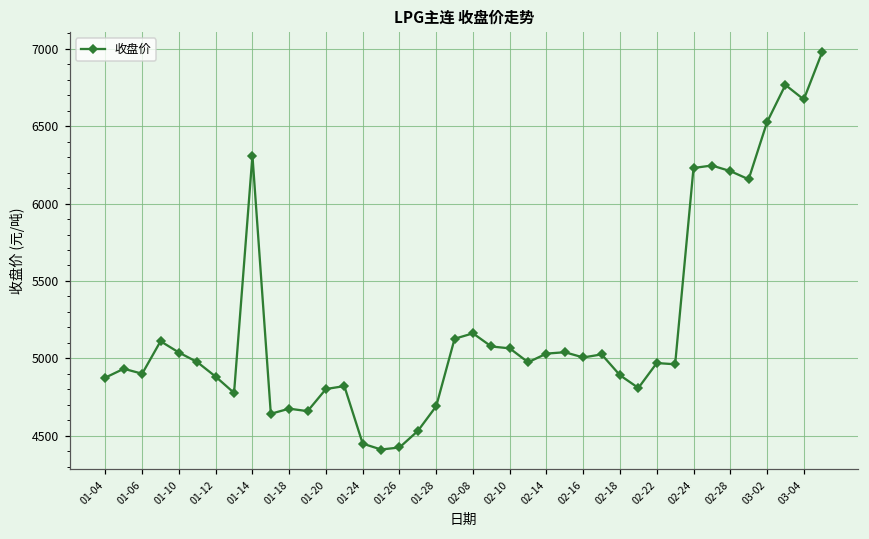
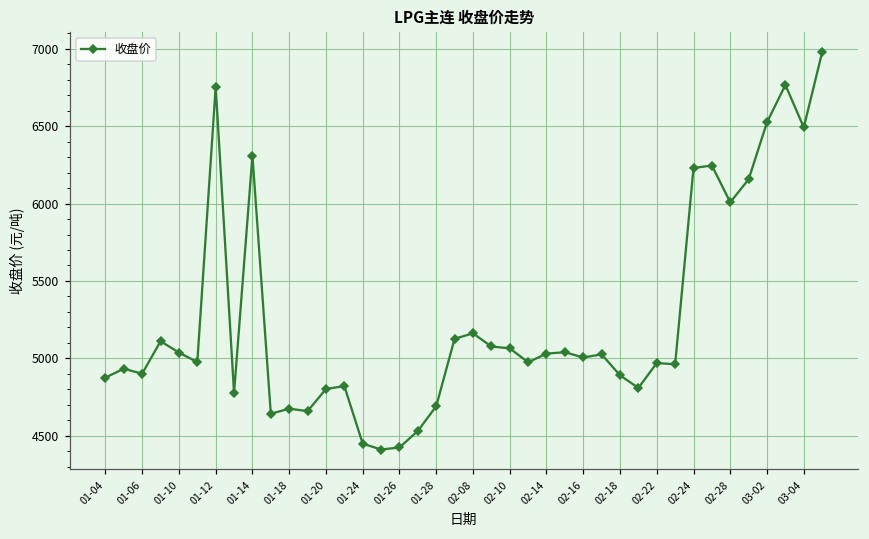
01-12: 4880 -> 6750
02-28: 6210 -> 6010
03-04: 6670 -> 6490
